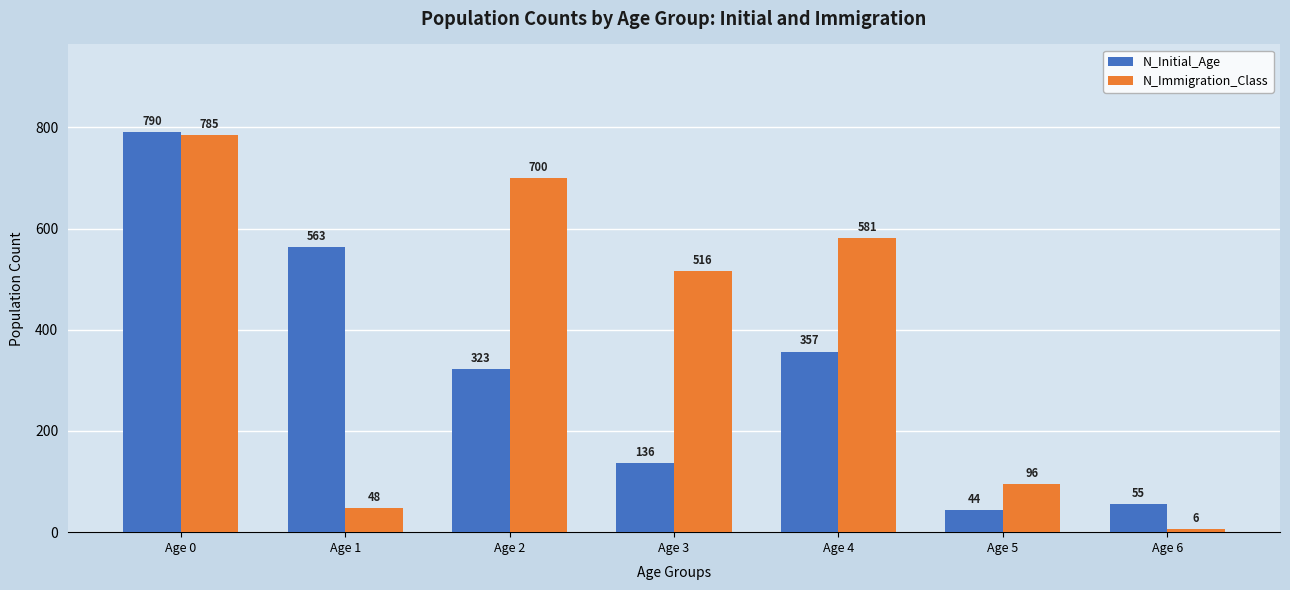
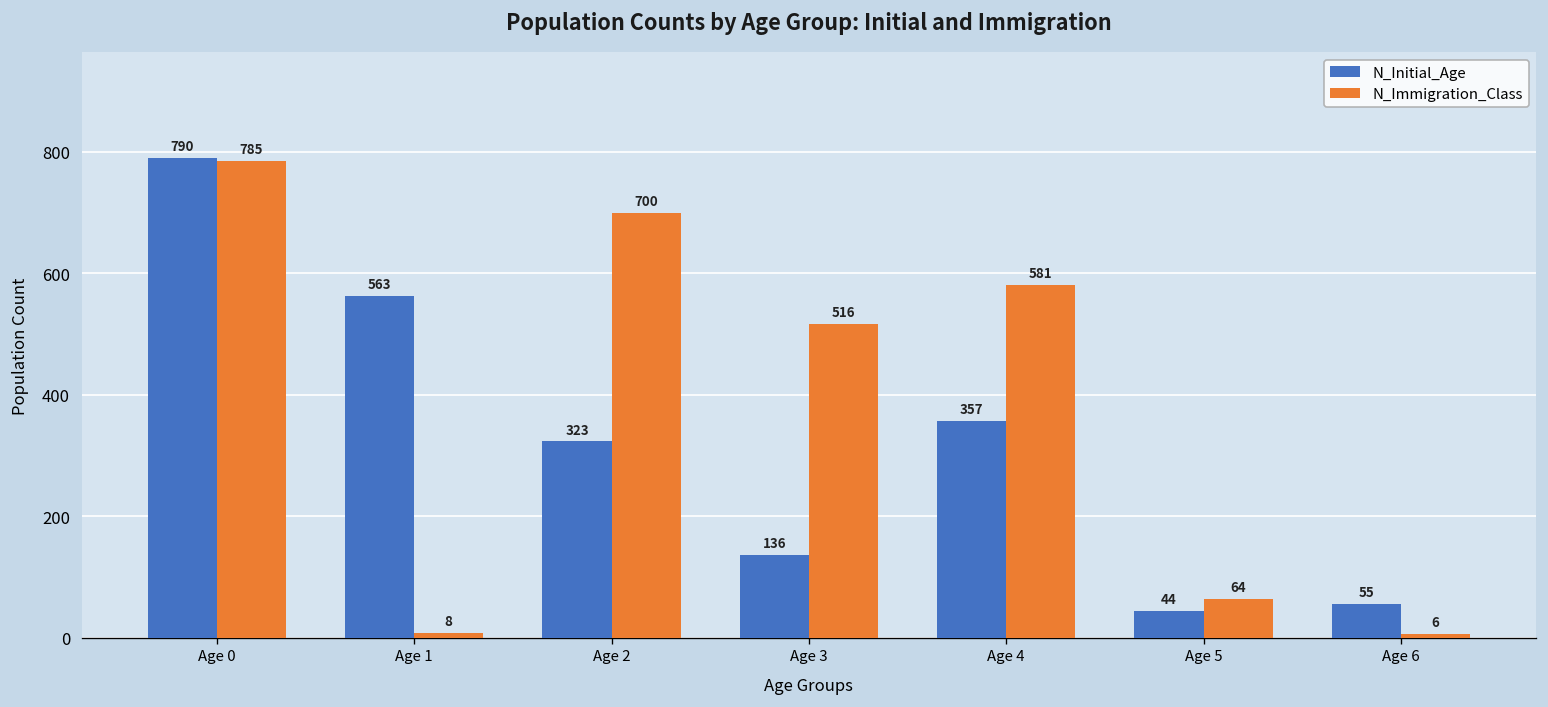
N_Immigration_Class, Age 1: 48 -> 8
N_Immigration_Class, Age 5: 96 -> 64
